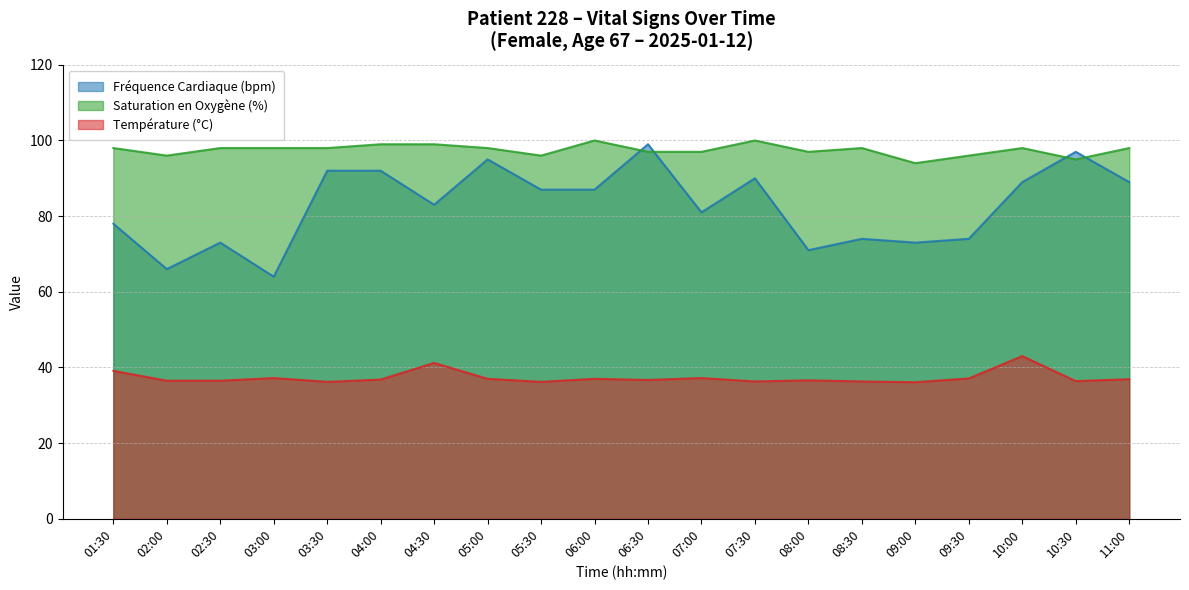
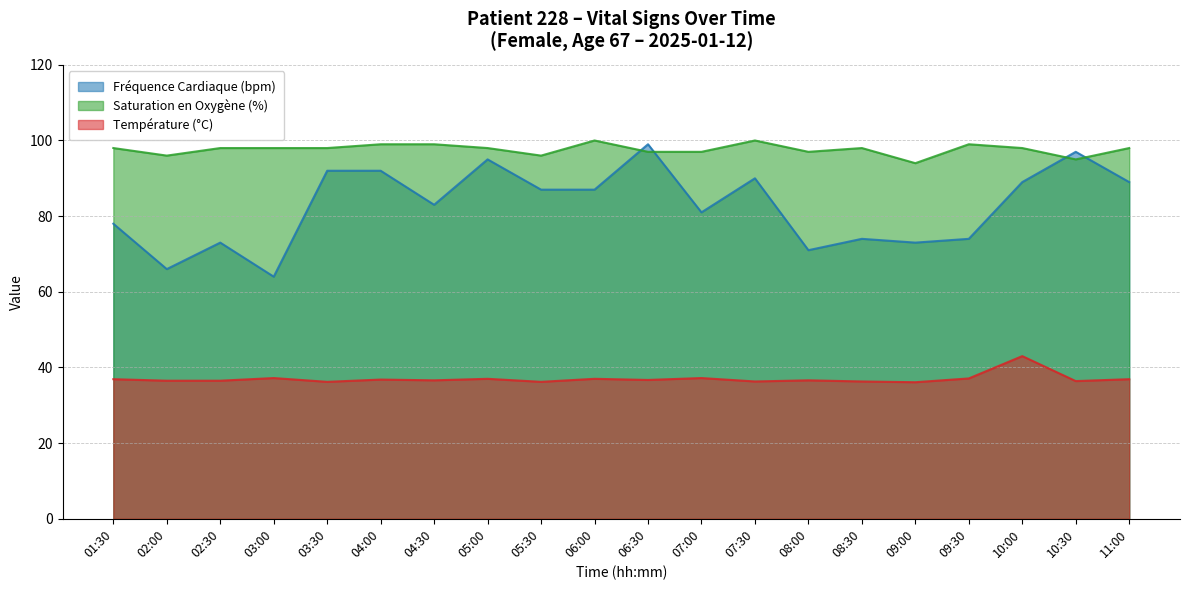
Température (°C), 01:30: 39 -> 37
Température (°C), 04:30: 41 -> 37
Saturation en Oxygène (%), 09:30: 96 -> 99
